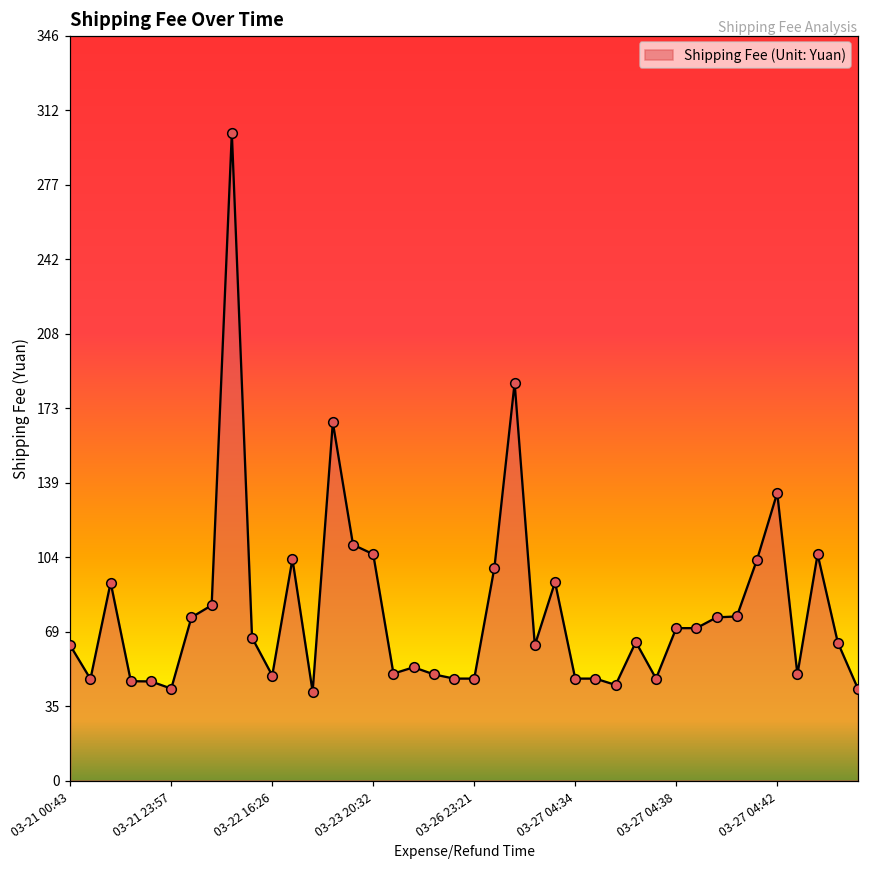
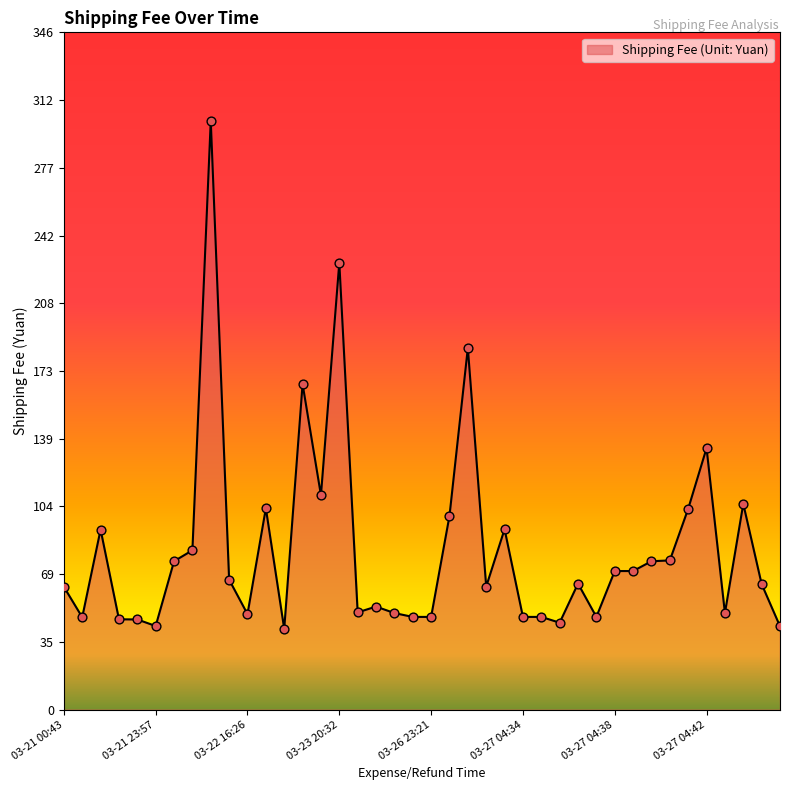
03-23 20:32: 105 -> 229
